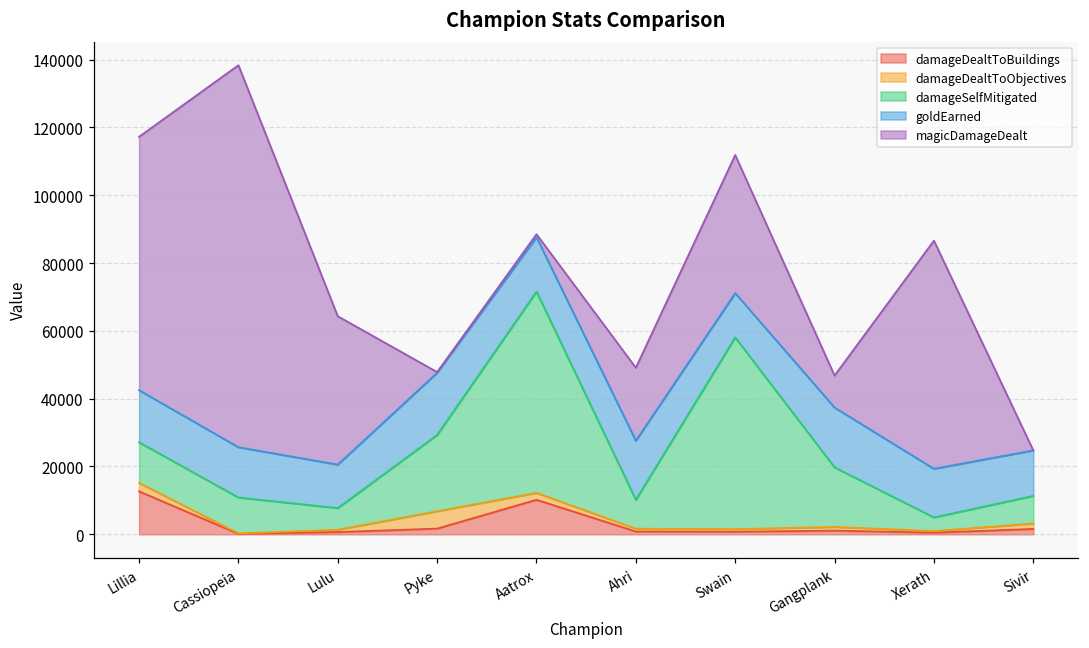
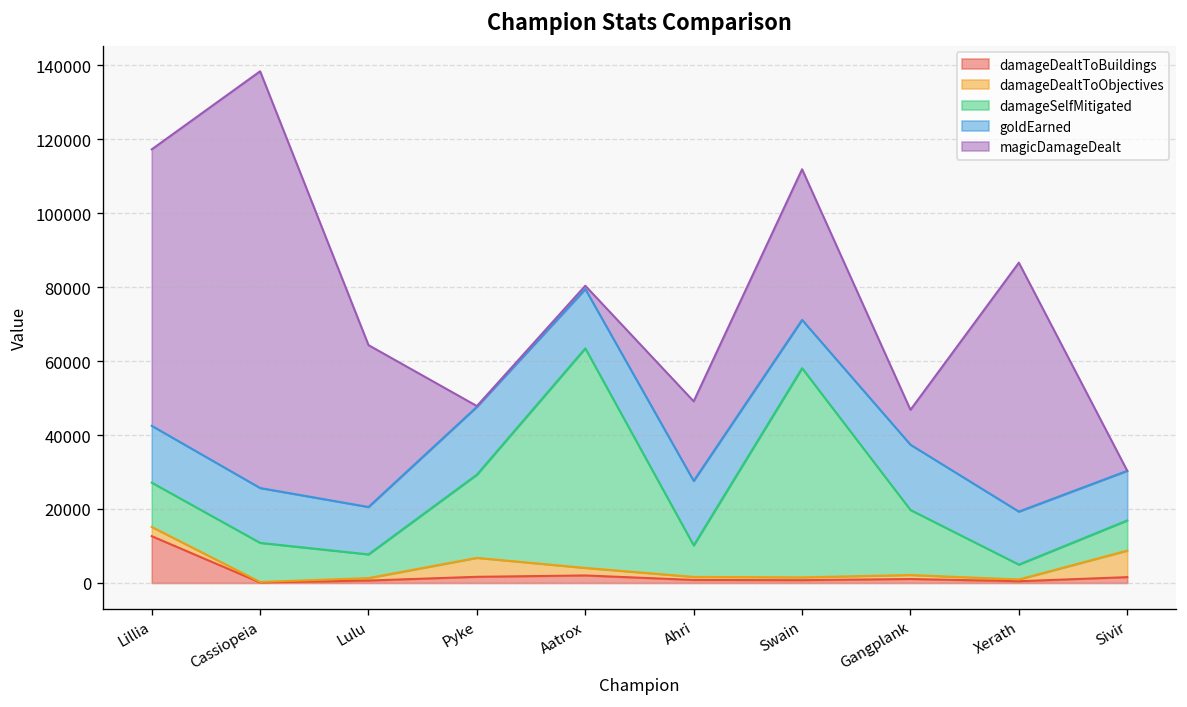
damageDealtToBuildings, Aatrox: 10000 -> 2000
damageDealtToObjectives, Sivir: 2000 -> 7000
